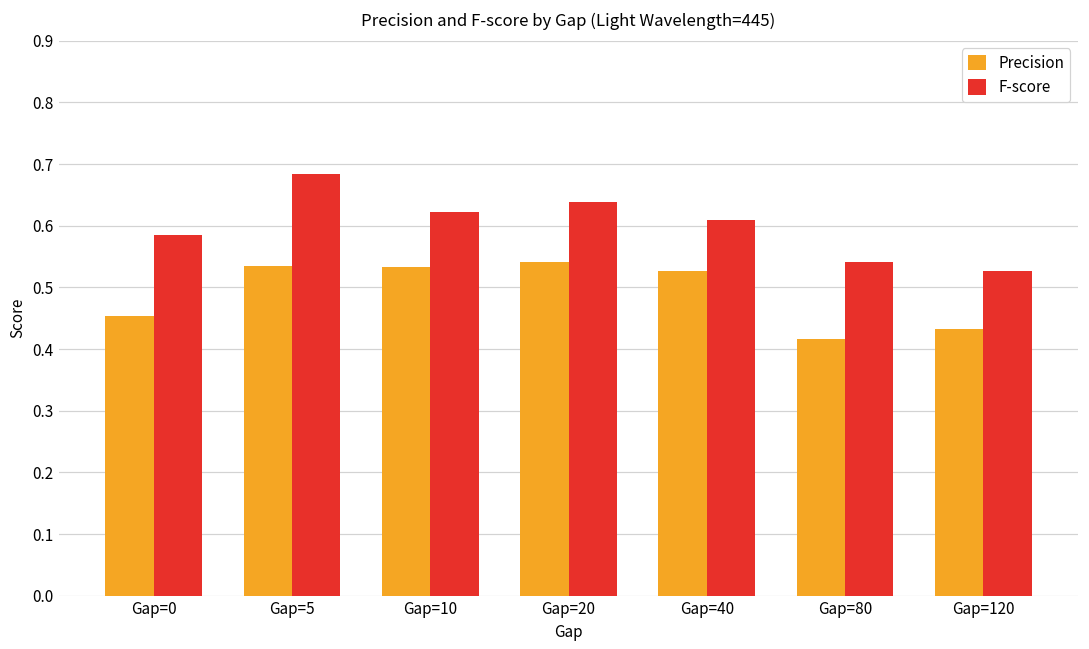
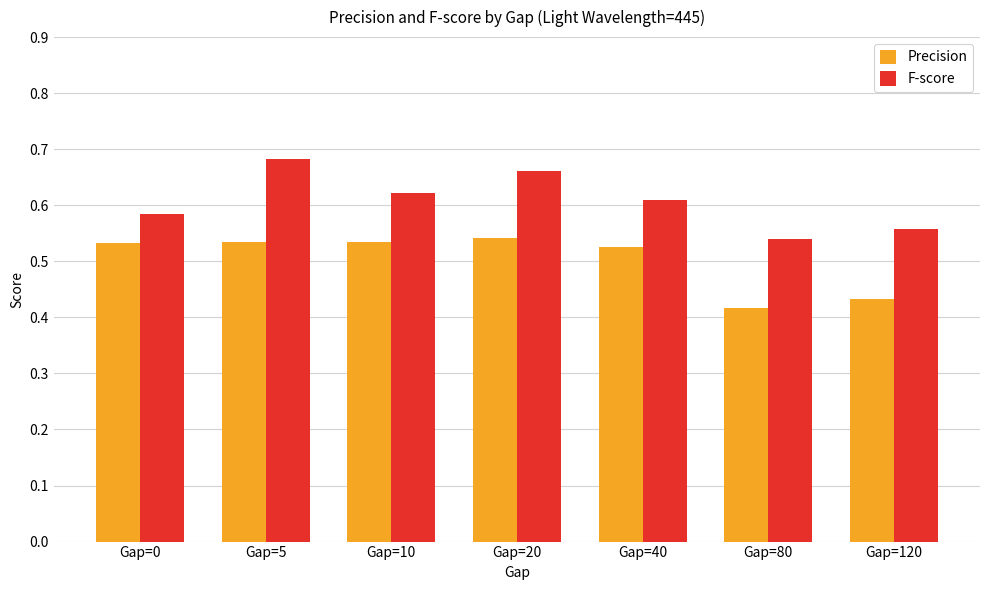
Precision, Gap=0: 0.45 -> 0.53
F-score, Gap=20: 0.64 -> 0.66
F-score, Gap=120: 0.53 -> 0.56
